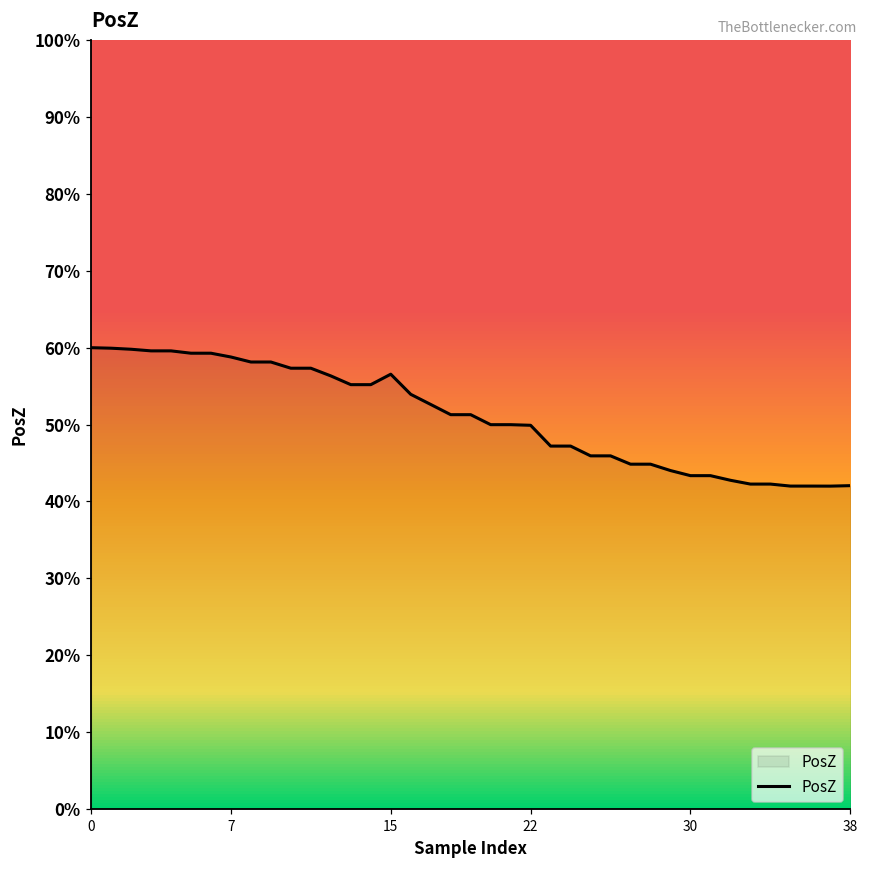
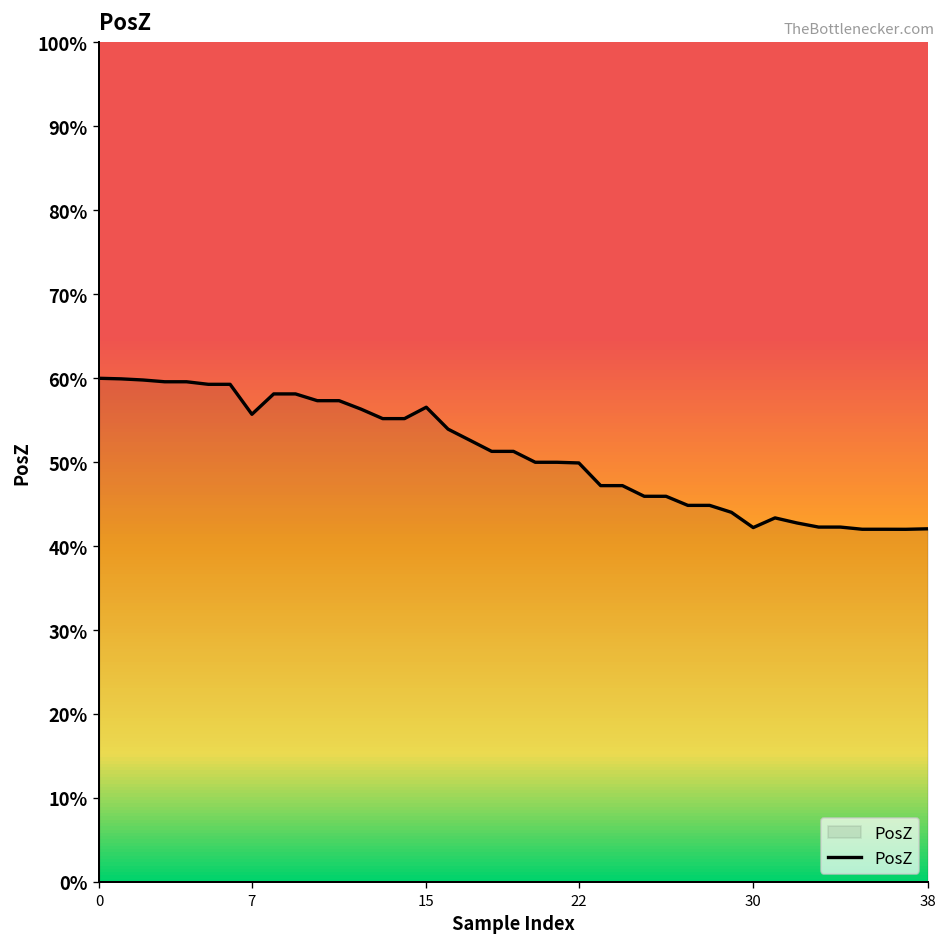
7: 59% -> 56%
30: 43% -> 42%
